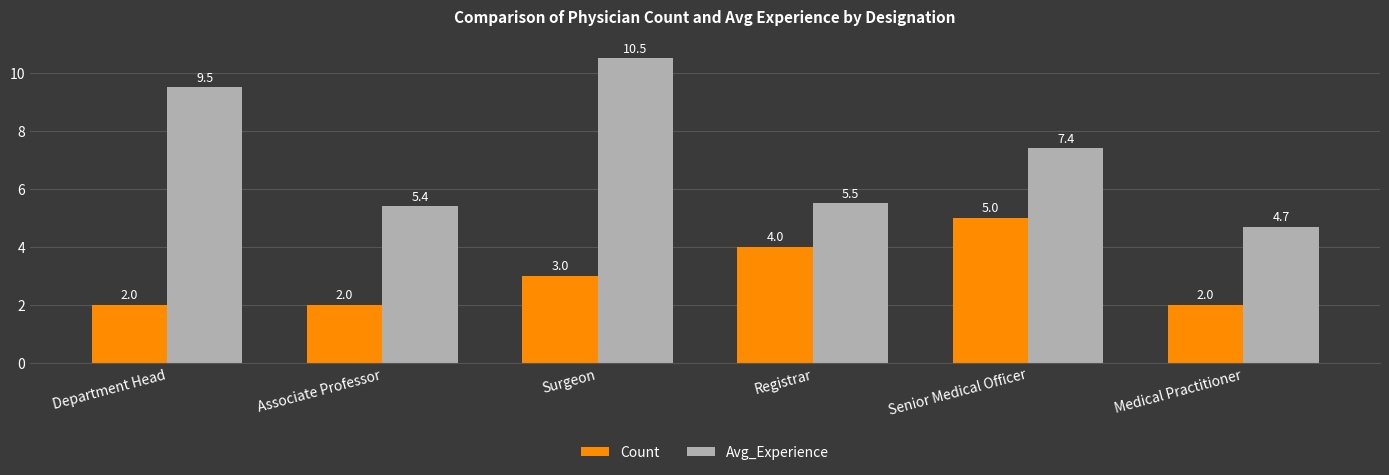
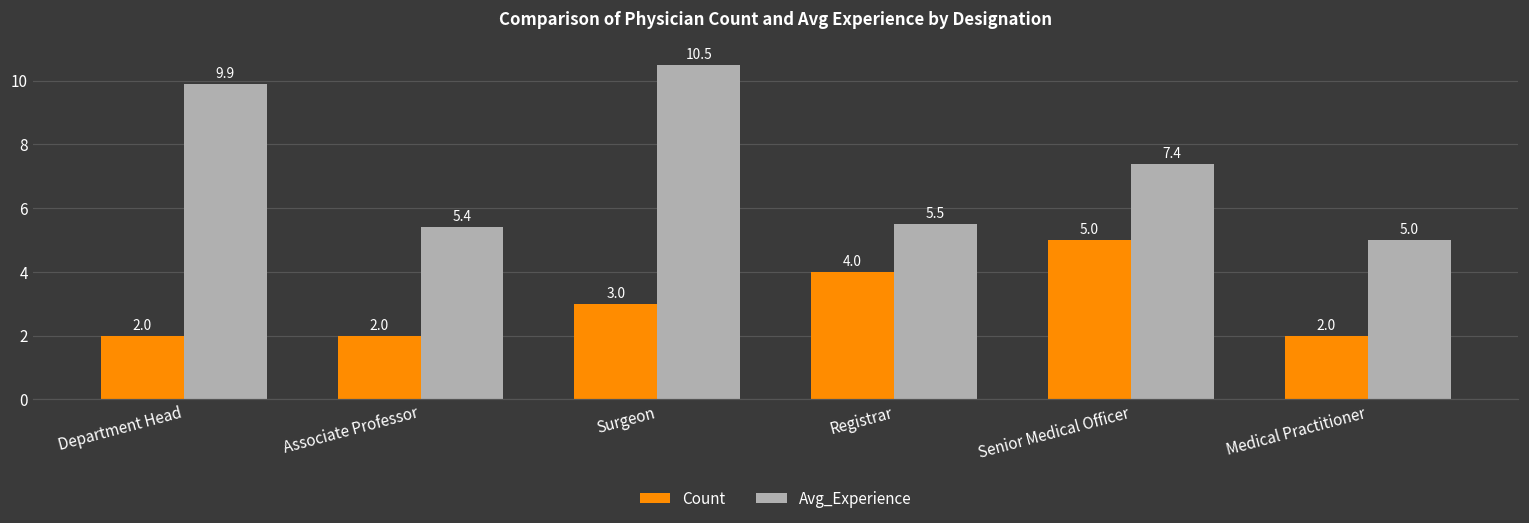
Avg_Experience, Department Head: 9.5 -> 9.9
Avg_Experience, Medical Practitioner: 4.7 -> 5.0
